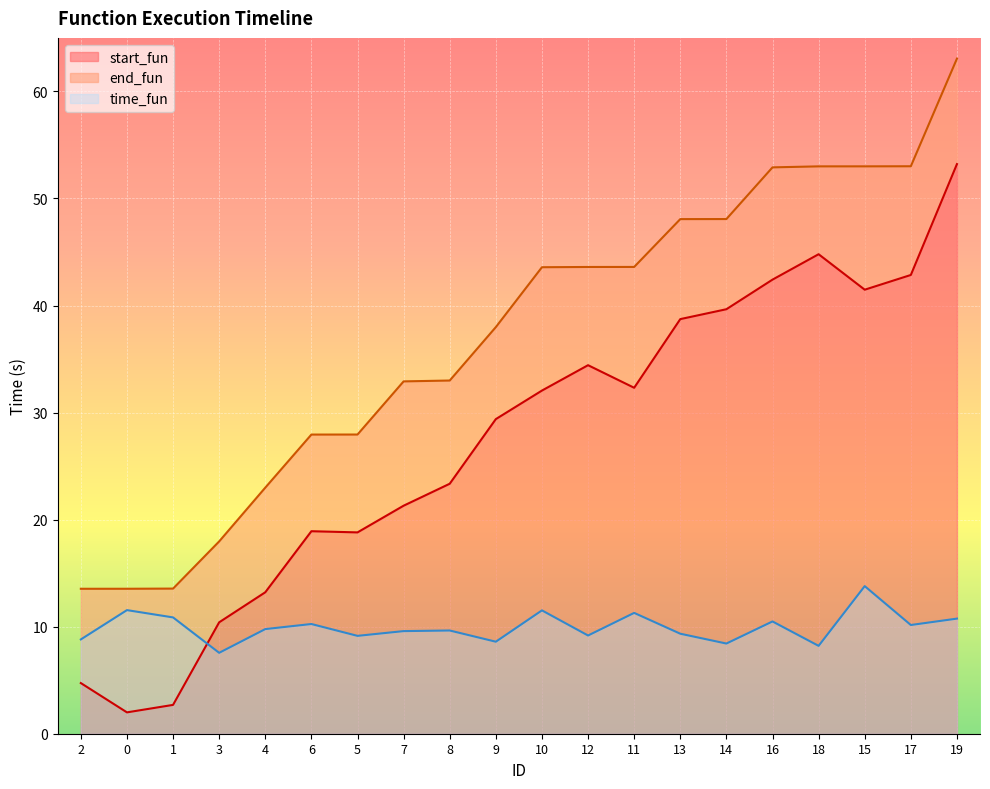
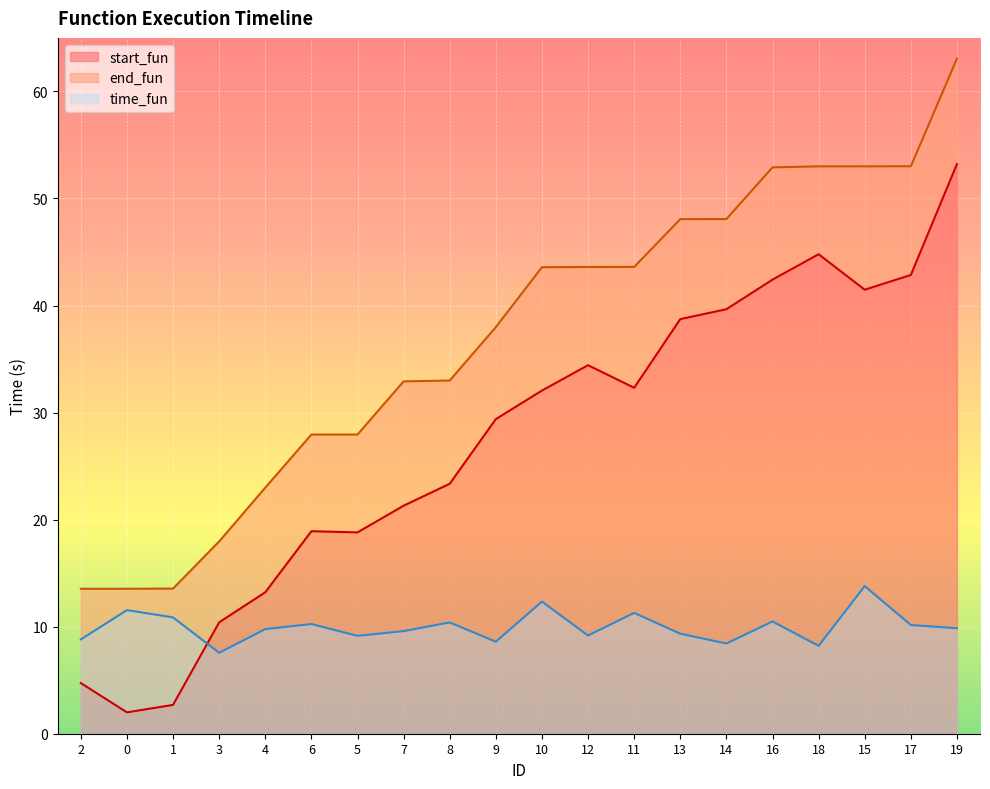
time_fun, 8: 9.6 -> 10.4
time_fun, 10: 11.5 -> 12.3
time_fun, 19: 10.8 -> 9.9
